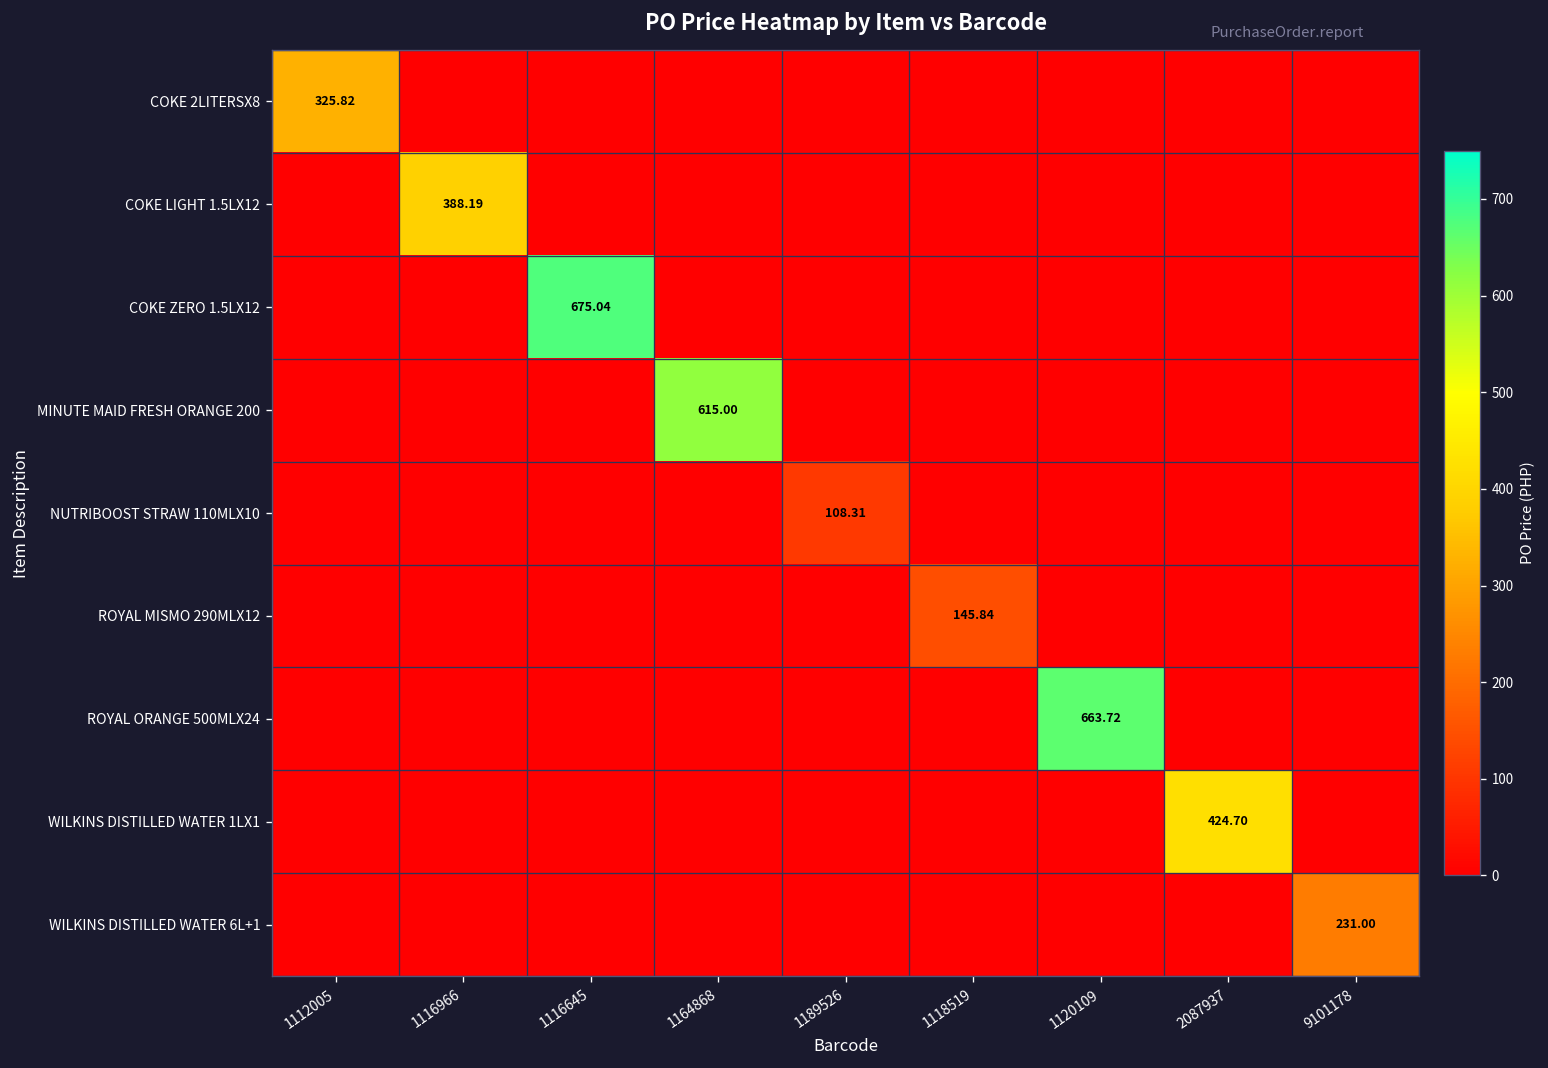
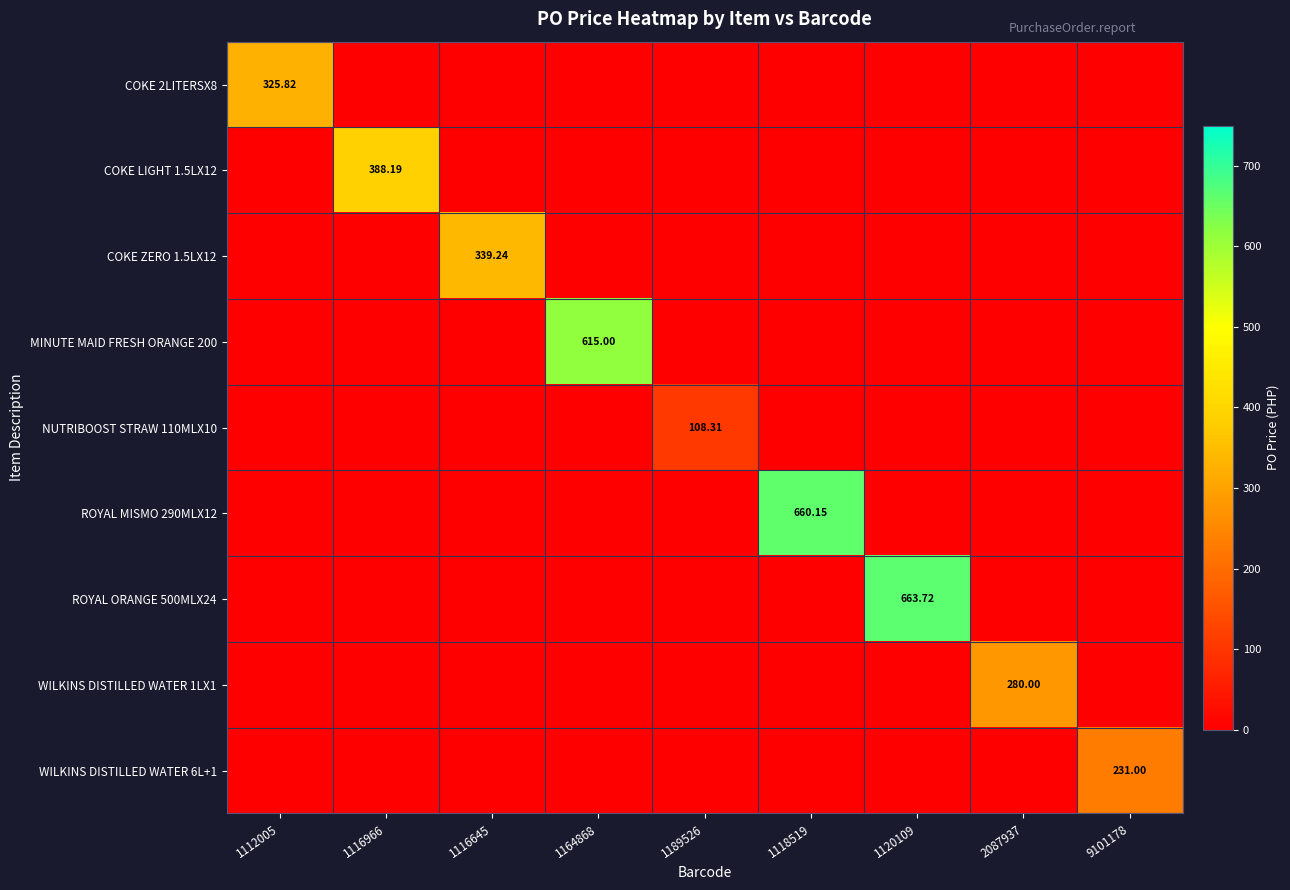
COKE ZERO 1.5LX12, 1116645: 675.04 -> 339.24
ROYAL MISMO 290MLX12, 1118519: 145.84 -> 660.15
WILKINS DISTILLED WATER 1LX1, 2087937: 424.70 -> 280.00
